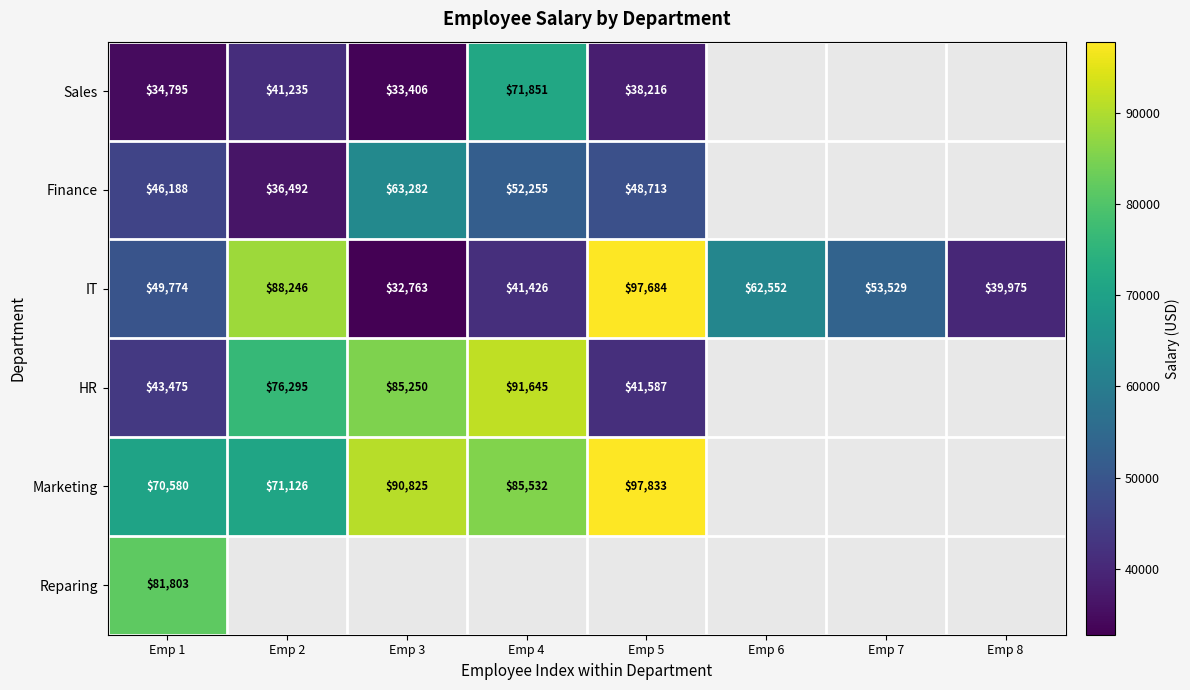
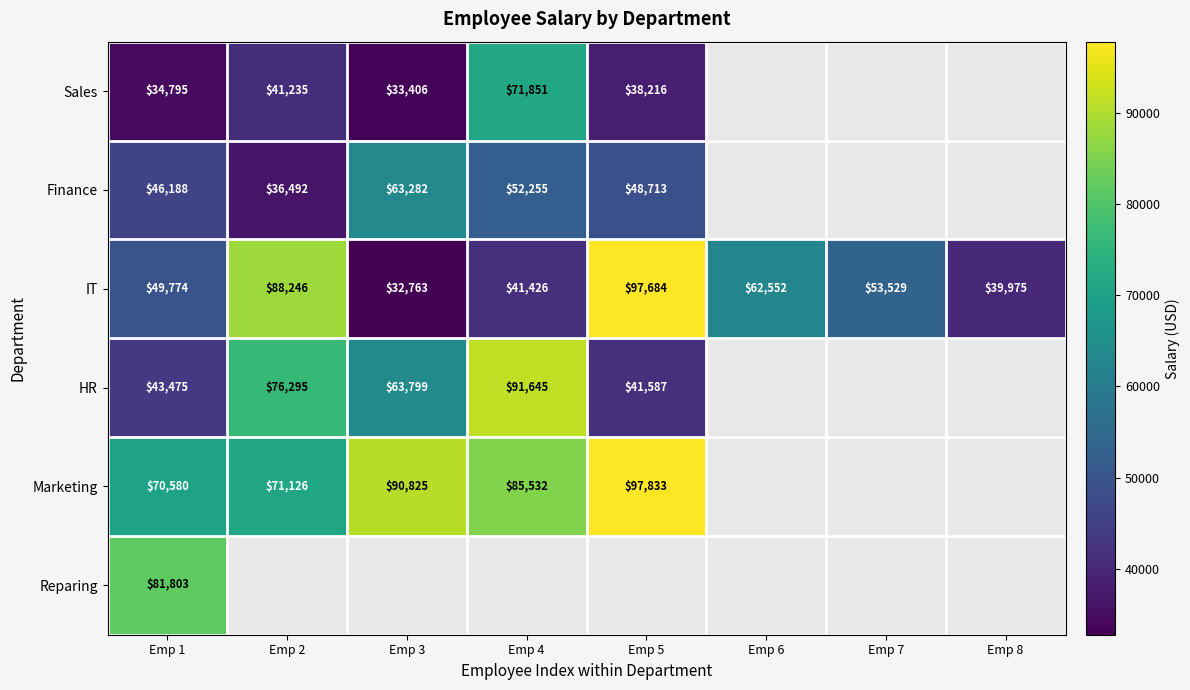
HR, Emp 3: $85,250 -> $63,799
